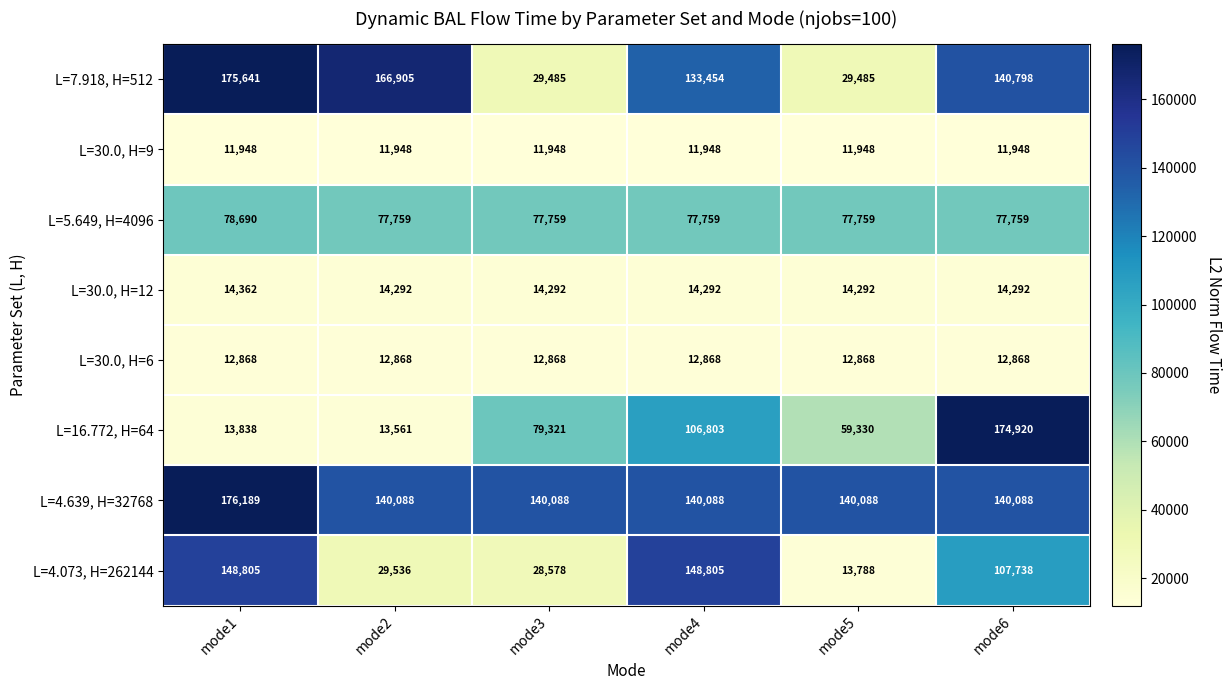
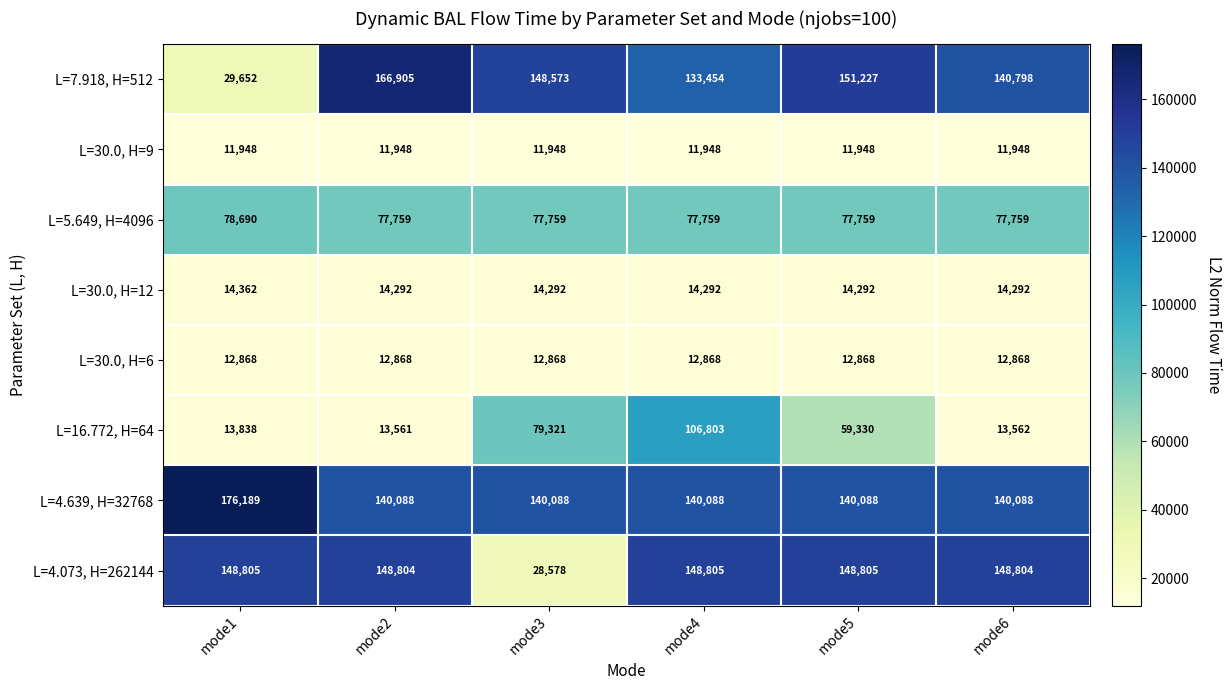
L=7.918, H=512, mode1: 175,641 -> 29,652
L=7.918, H=512, mode3: 29,485 -> 148,573
L=7.918, H=512, mode5: 29,485 -> 151,227
L=16.772, H=64, mode6: 174,920 -> 13,562
L=4.073, H=262144, mode2: 29,536 -> 148,804
L=4.073, H=262144, mode5: 13,788 -> 148,805
L=4.073, H=262144, mode6: 107,738 -> 148,804
